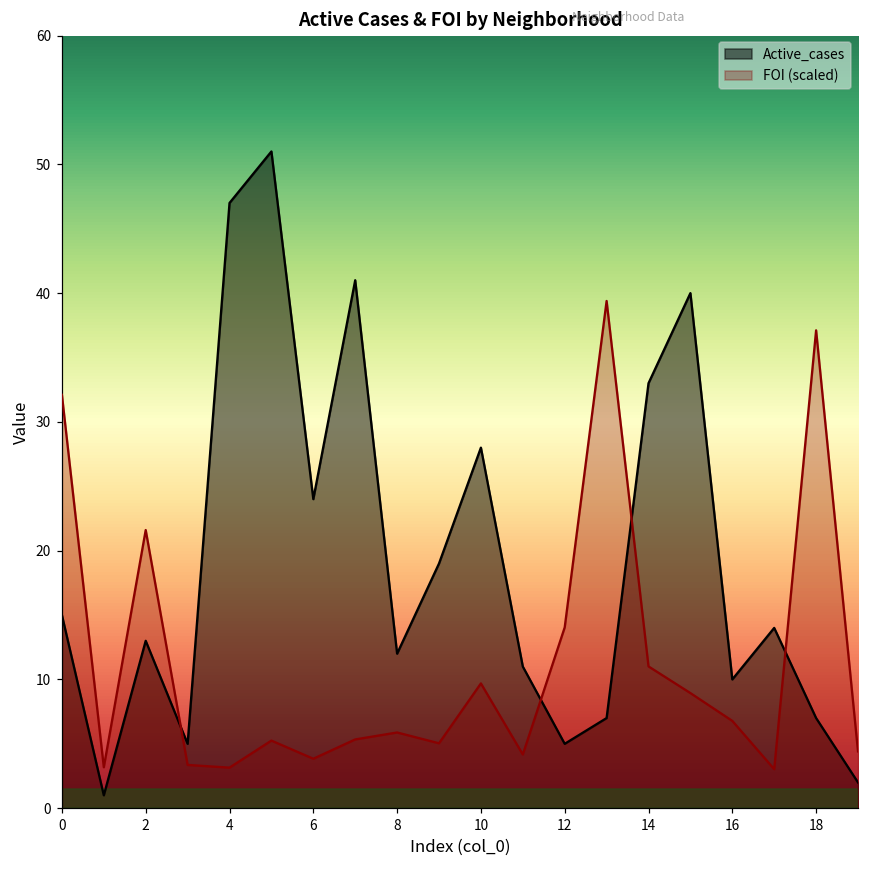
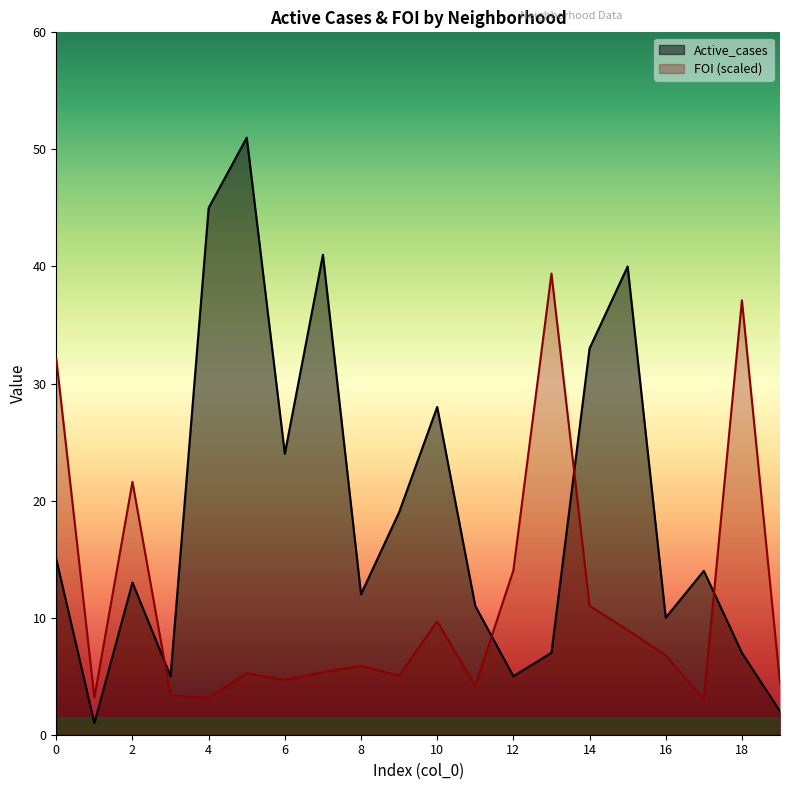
Active_cases, 4: 47 -> 45
FOI (scaled), 6: 3.8 -> 4.7
